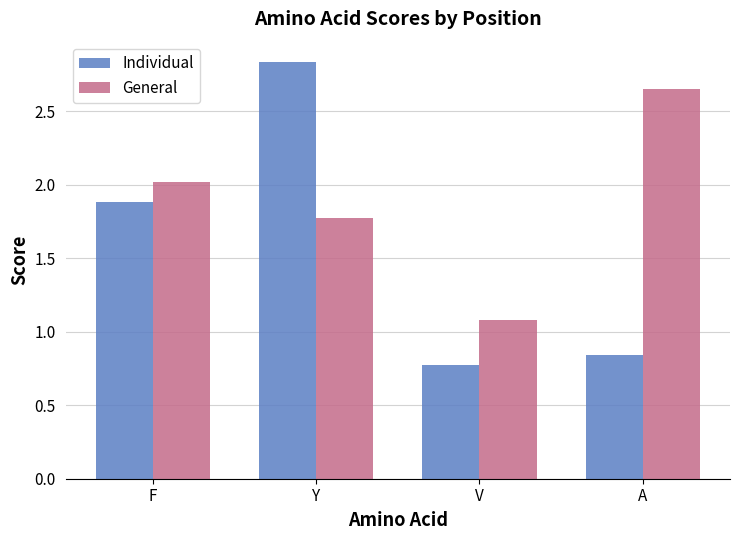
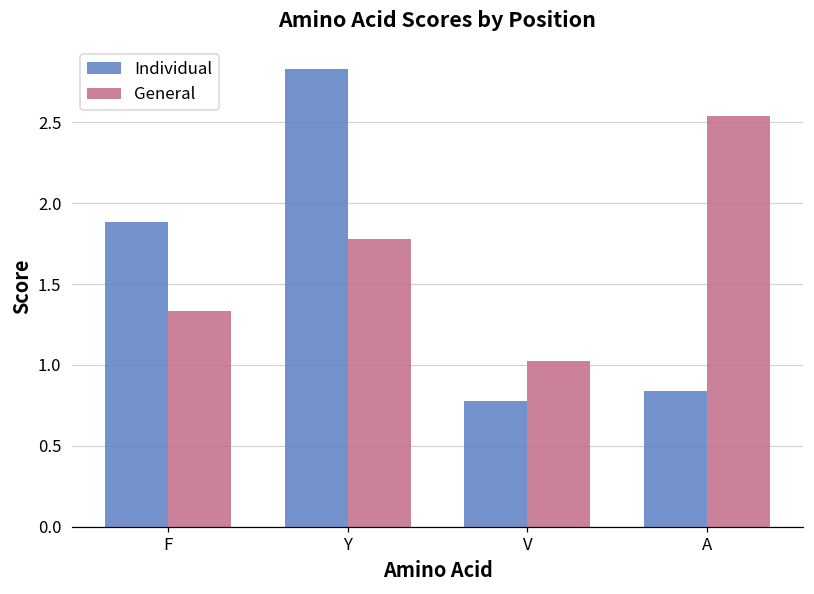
General, F: 2.02 -> 1.33
General, V: 1.08 -> 1.02
General, A: 2.65 -> 2.54
